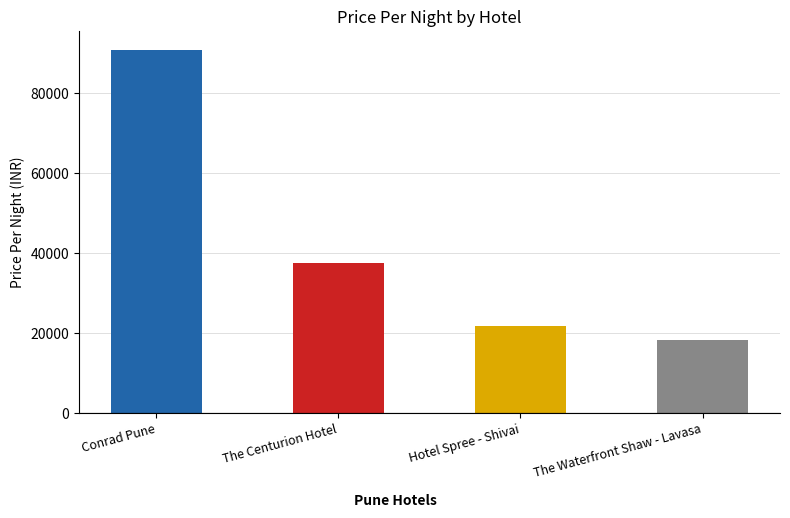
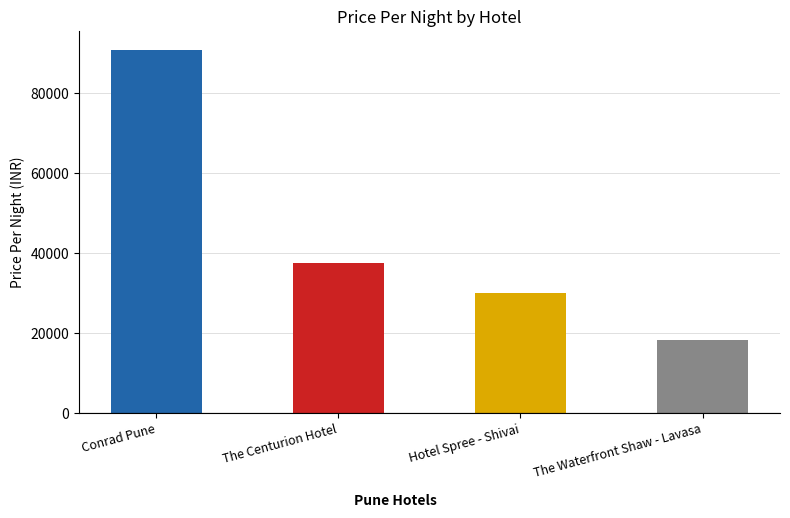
Hotel Spree - Shivai: 22000 -> 30000
